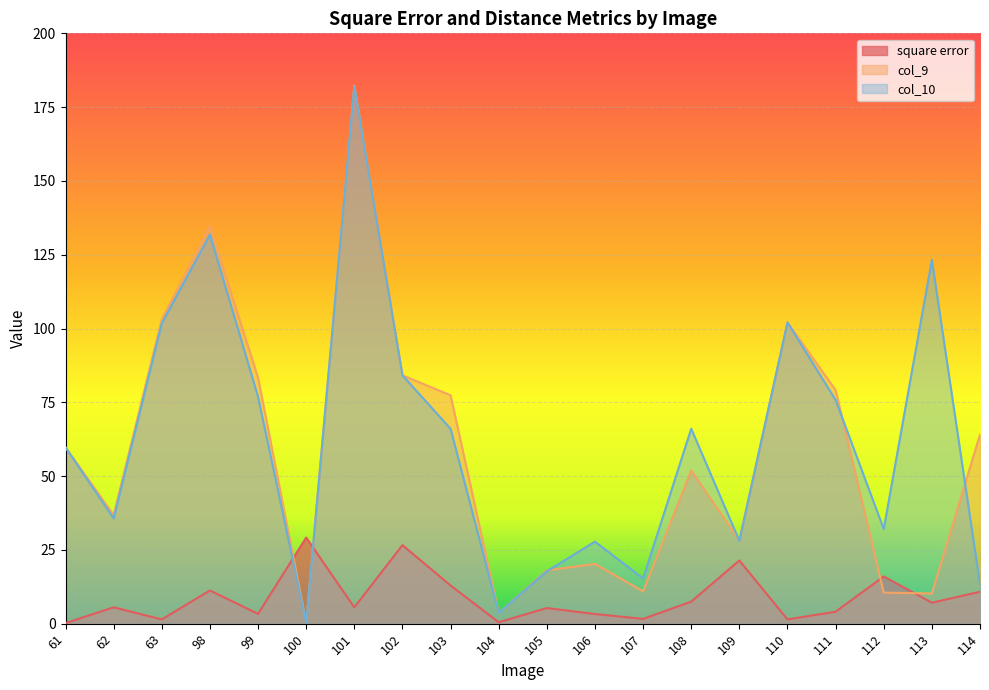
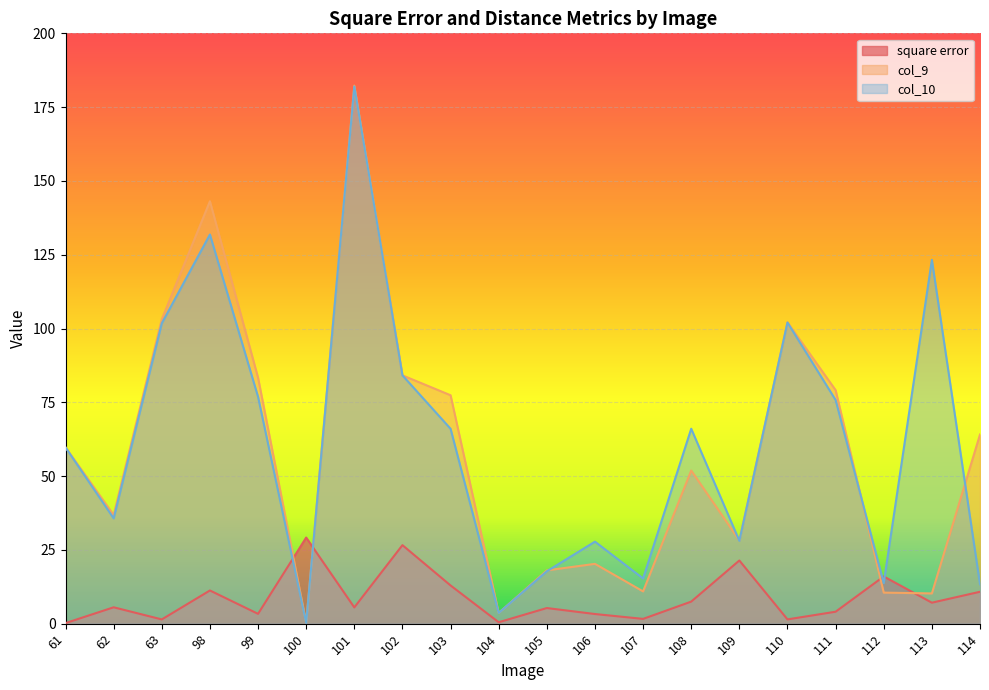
col_9, 98: 135 -> 143
col_10, 112: 32 -> 14
